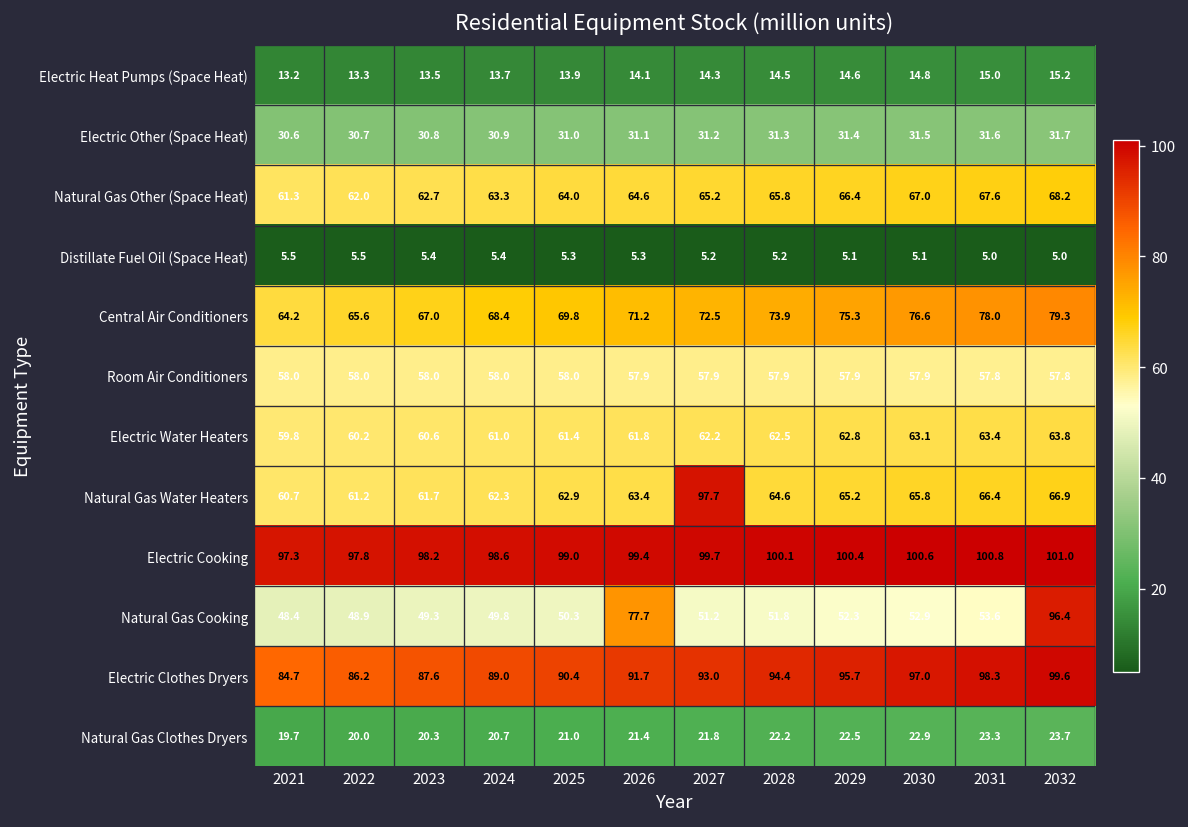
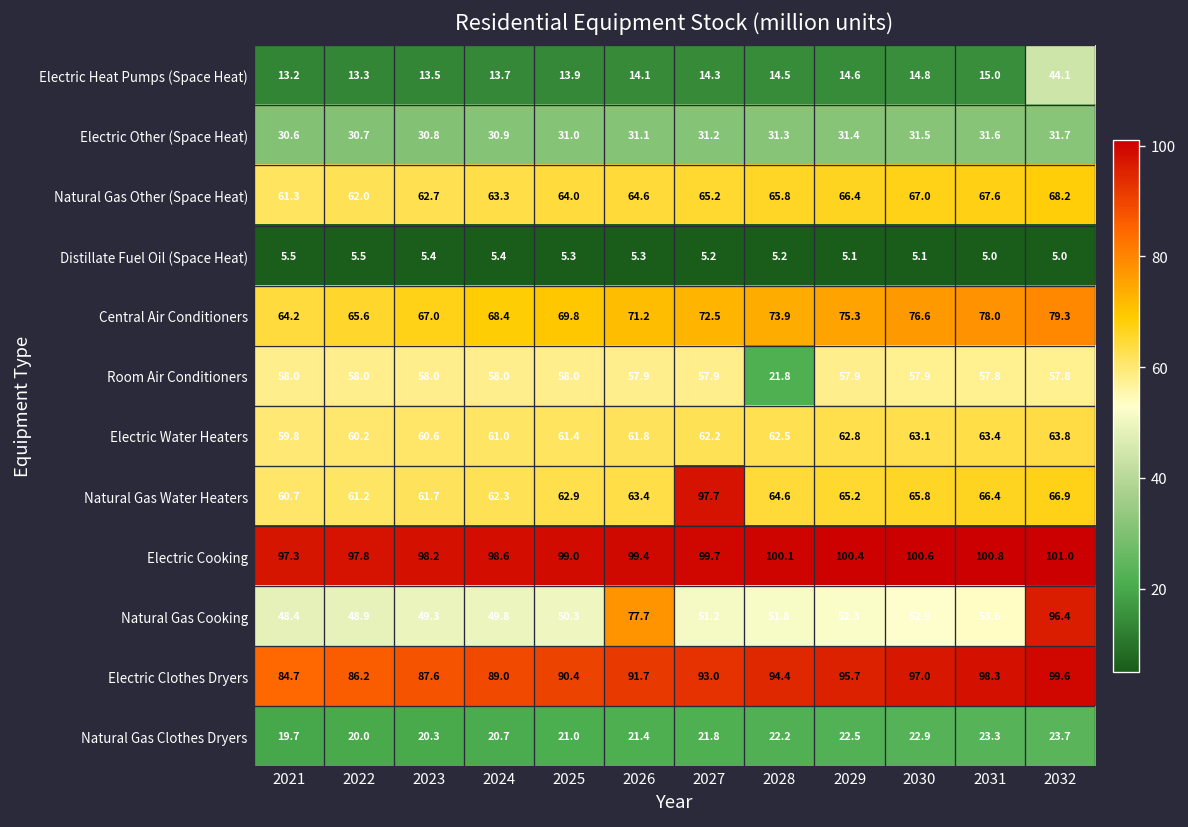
Electric Heat Pumps (Space Heat), 2032: 15.2 -> 44.1
Room Air Conditioners, 2028: 57.9 -> 21.8
